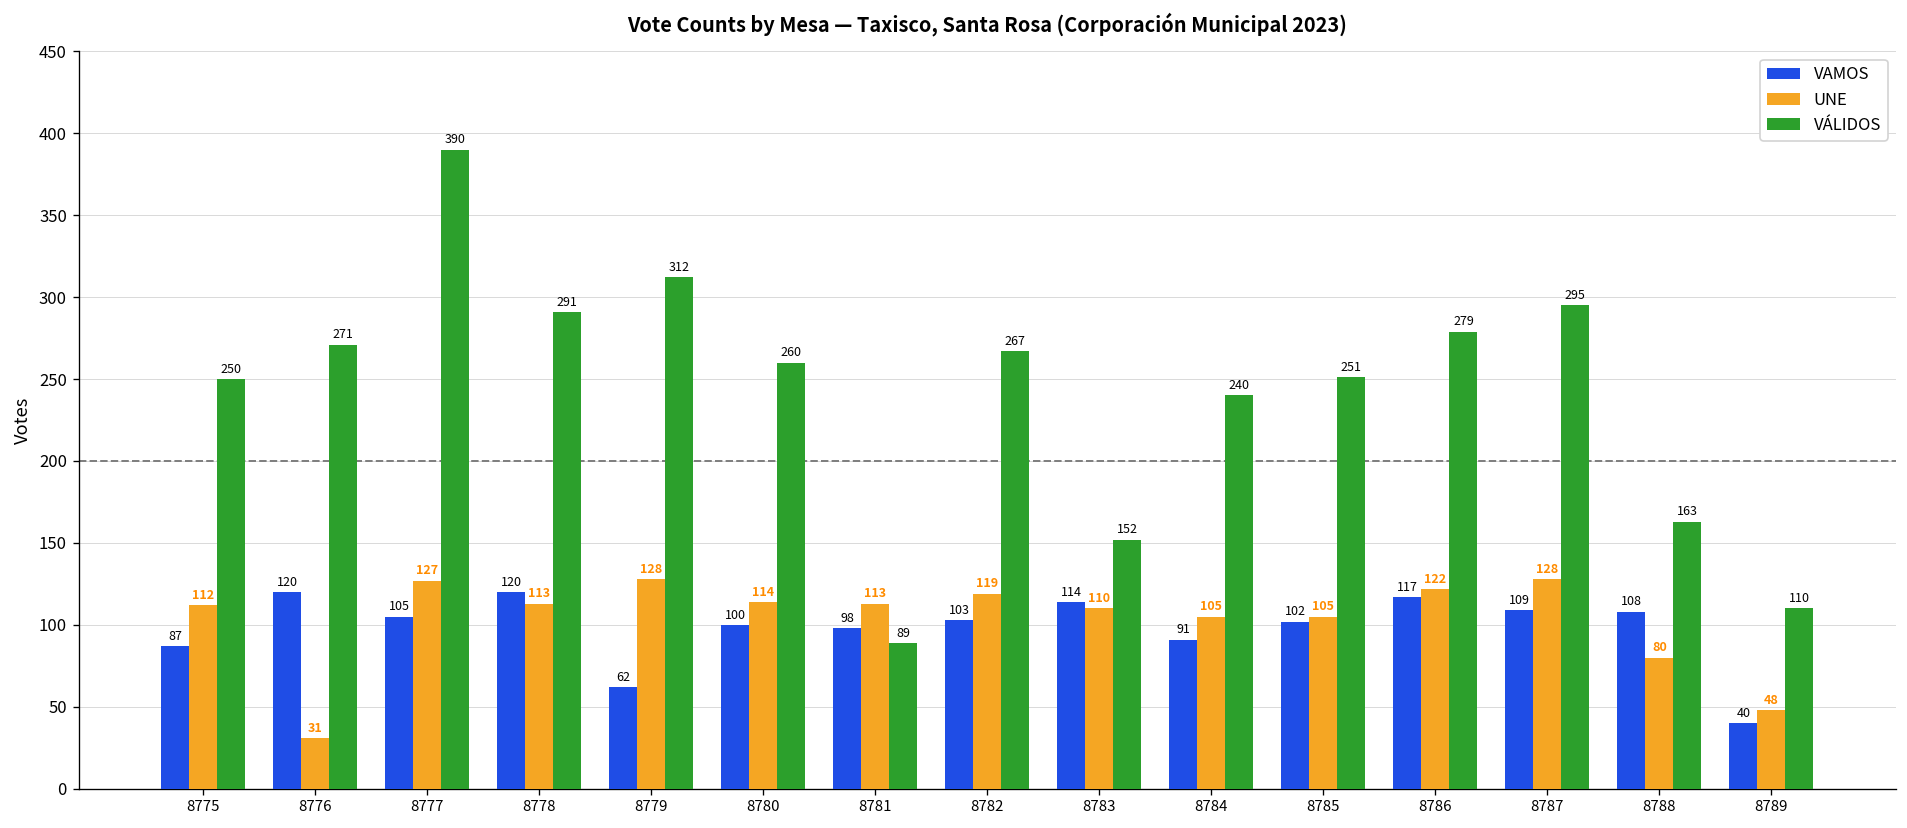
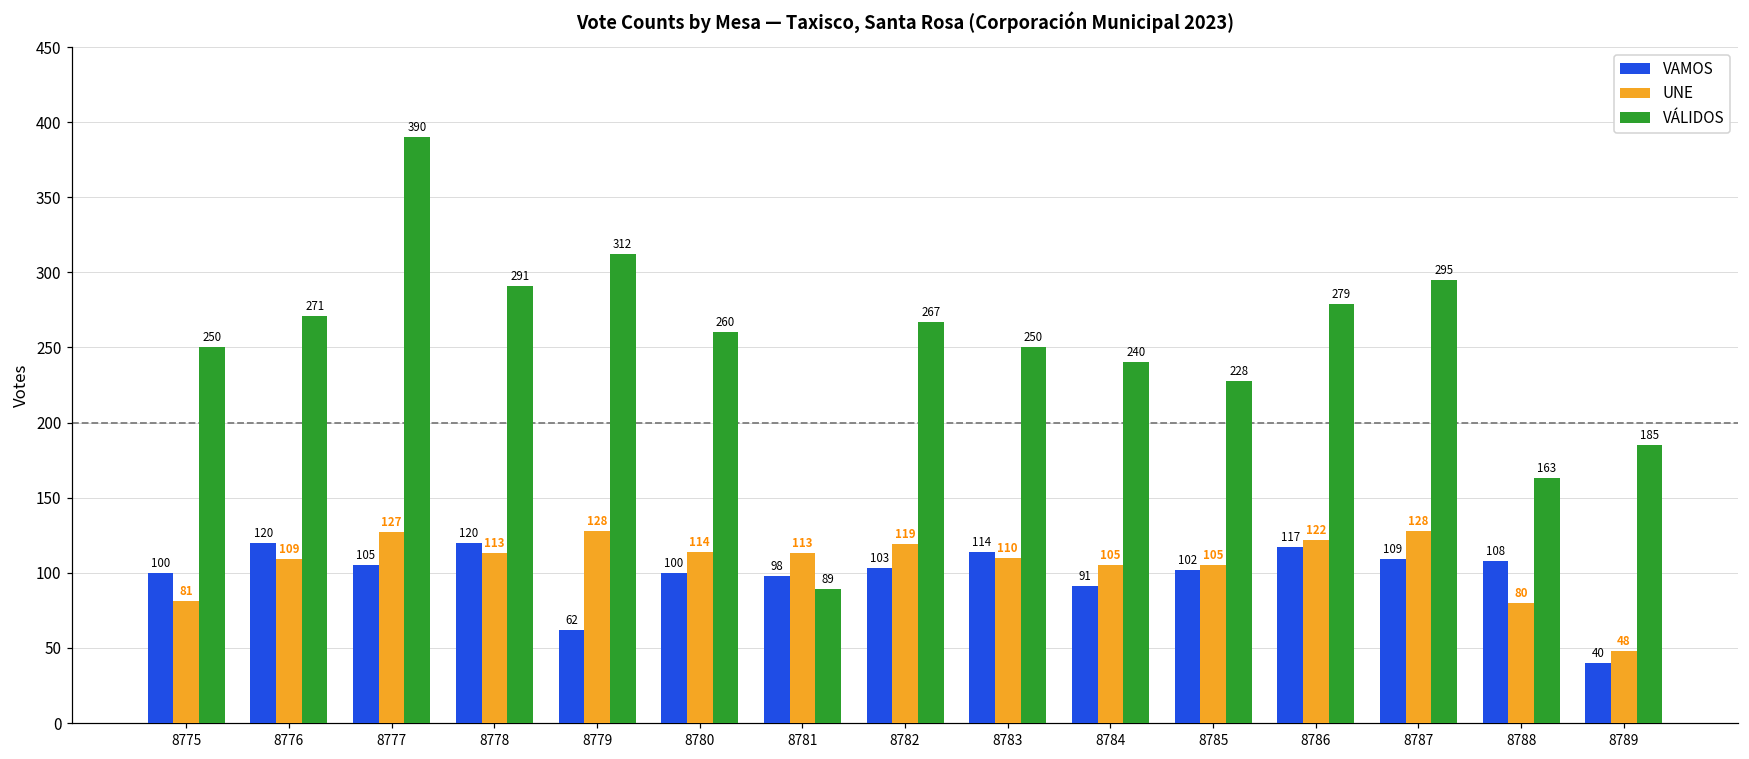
VAMOS, 8775: 87 -> 100
UNE, 8775: 112 -> 81
UNE, 8776: 31 -> 109
VÁLIDOS, 8783: 152 -> 250
VÁLIDOS, 8785: 251 -> 228
VÁLIDOS, 8789: 110 -> 185
